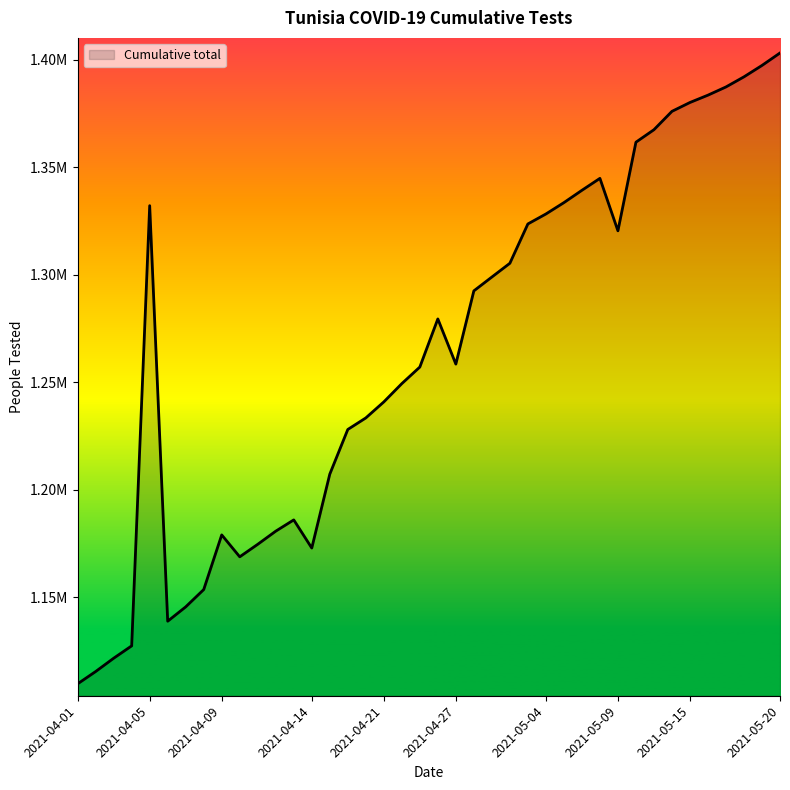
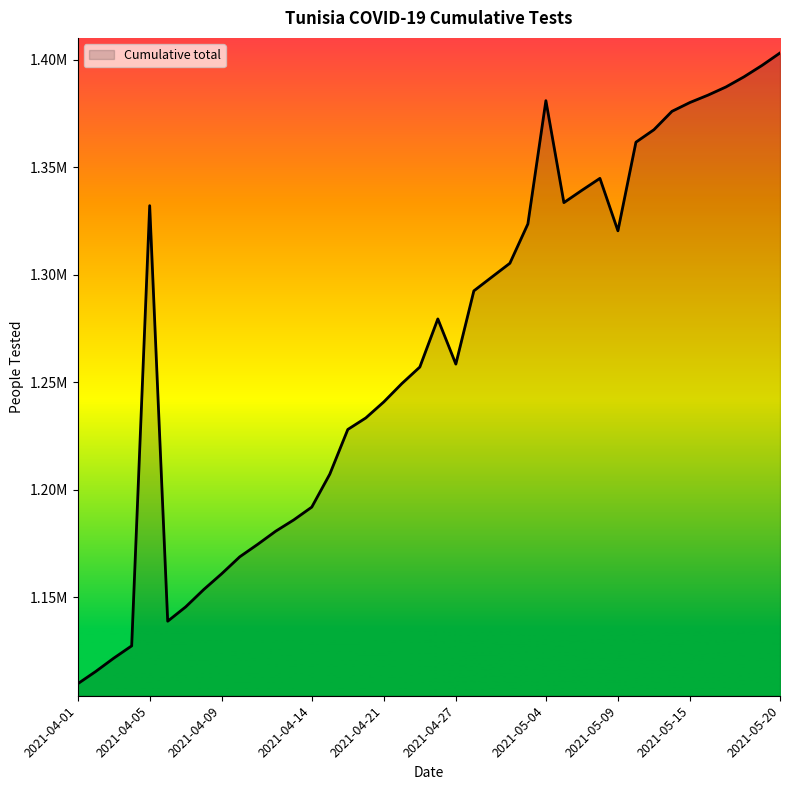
2021-04-09: 1179000 -> 1161000
2021-04-14: 1173000 -> 1192000
2021-05-04: 1328000 -> 1381000
